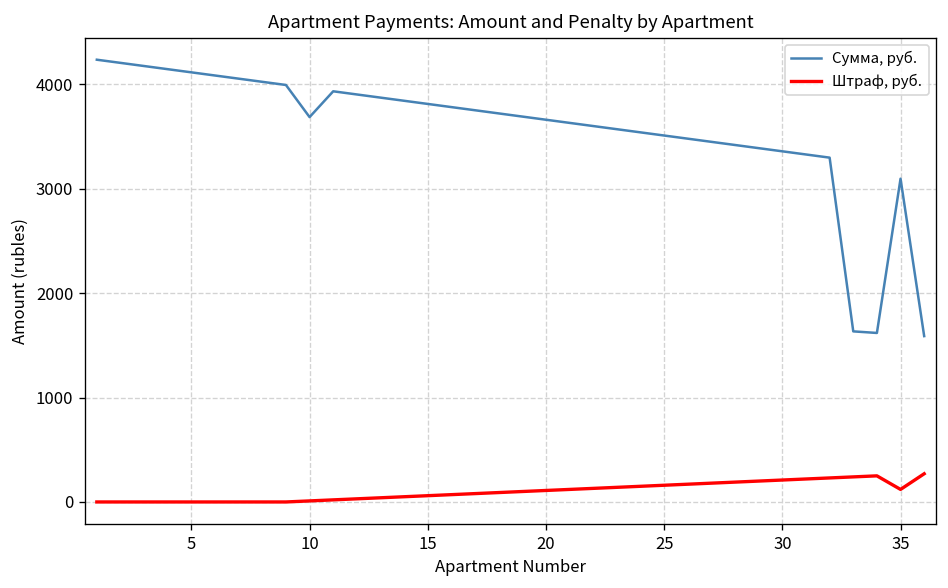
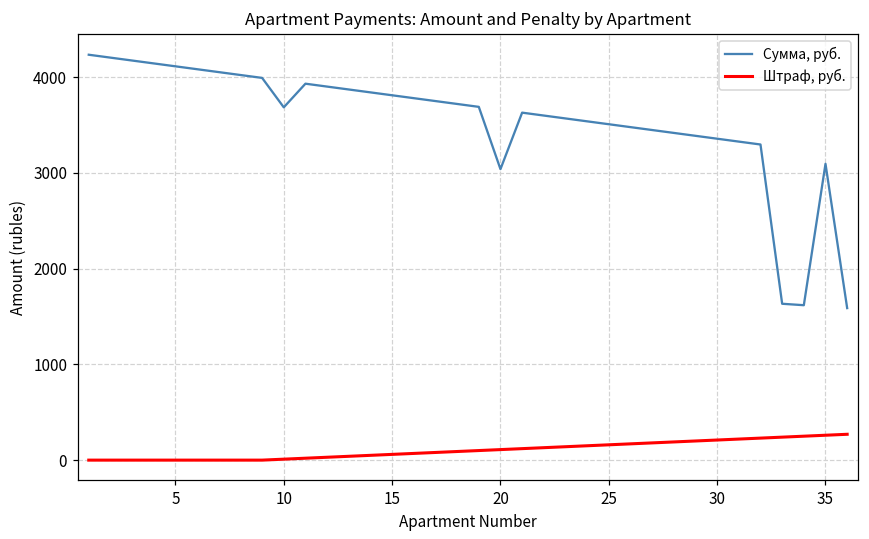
Сумма, руб., 20: 3700 -> 3000
Штраф, руб., 35: 100 -> 300
